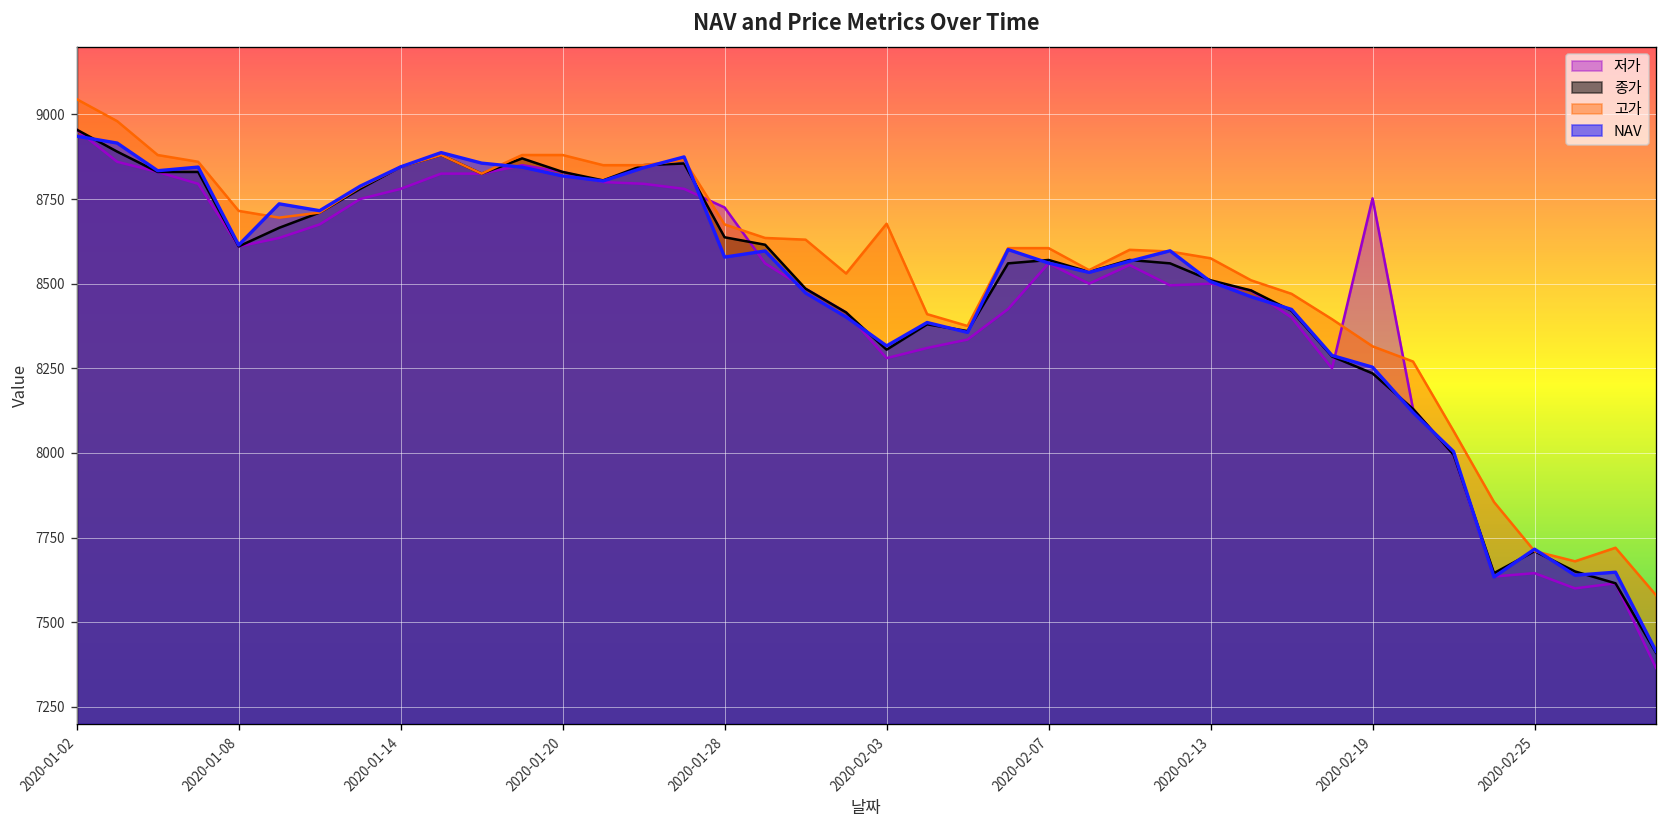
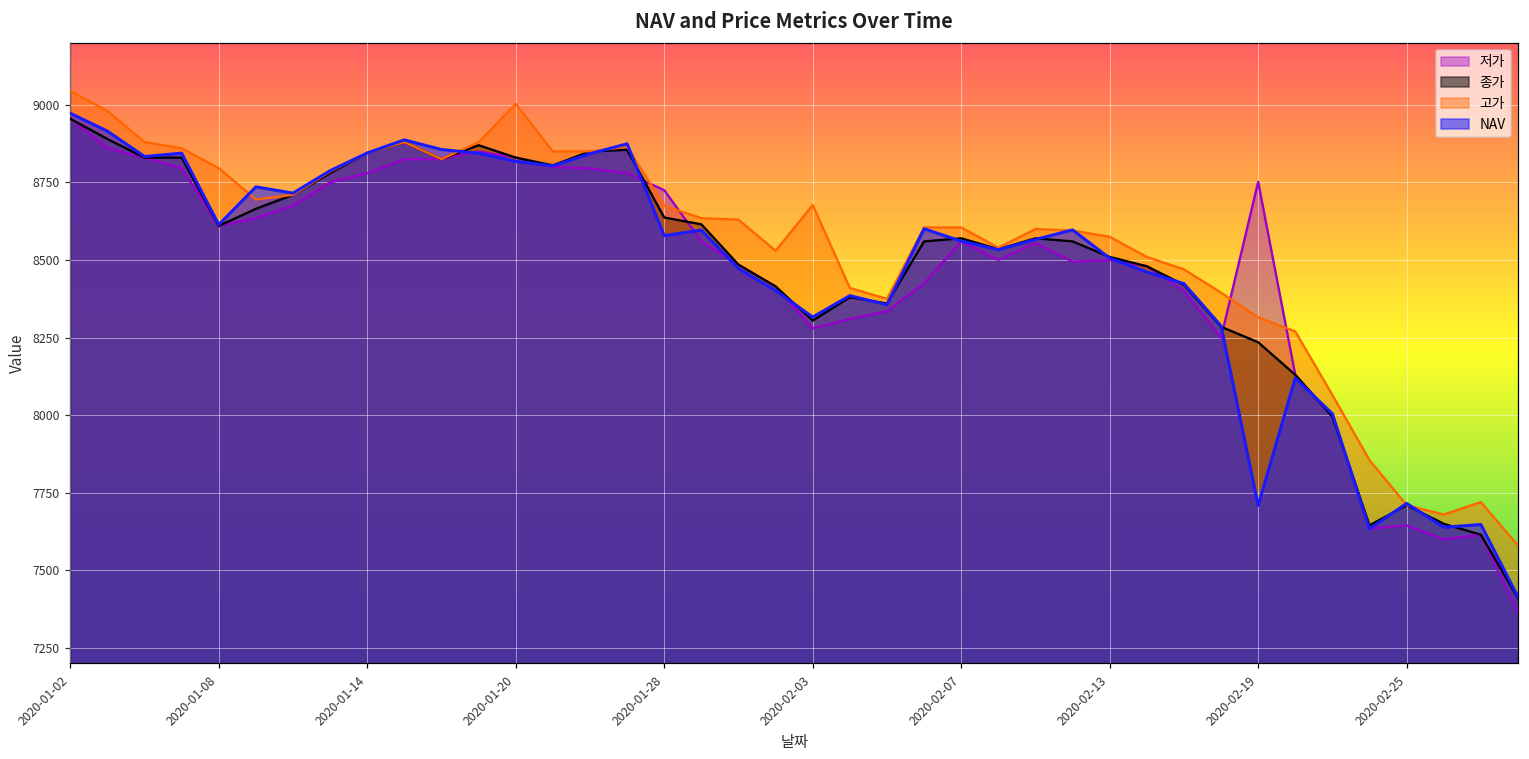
NAV, 2020-01-02: 8940 -> 8970
고가, 2020-01-08: 8720 -> 8800
고가, 2020-01-20: 8880 -> 9000
NAV, 2020-02-19: 8250 -> 7710
